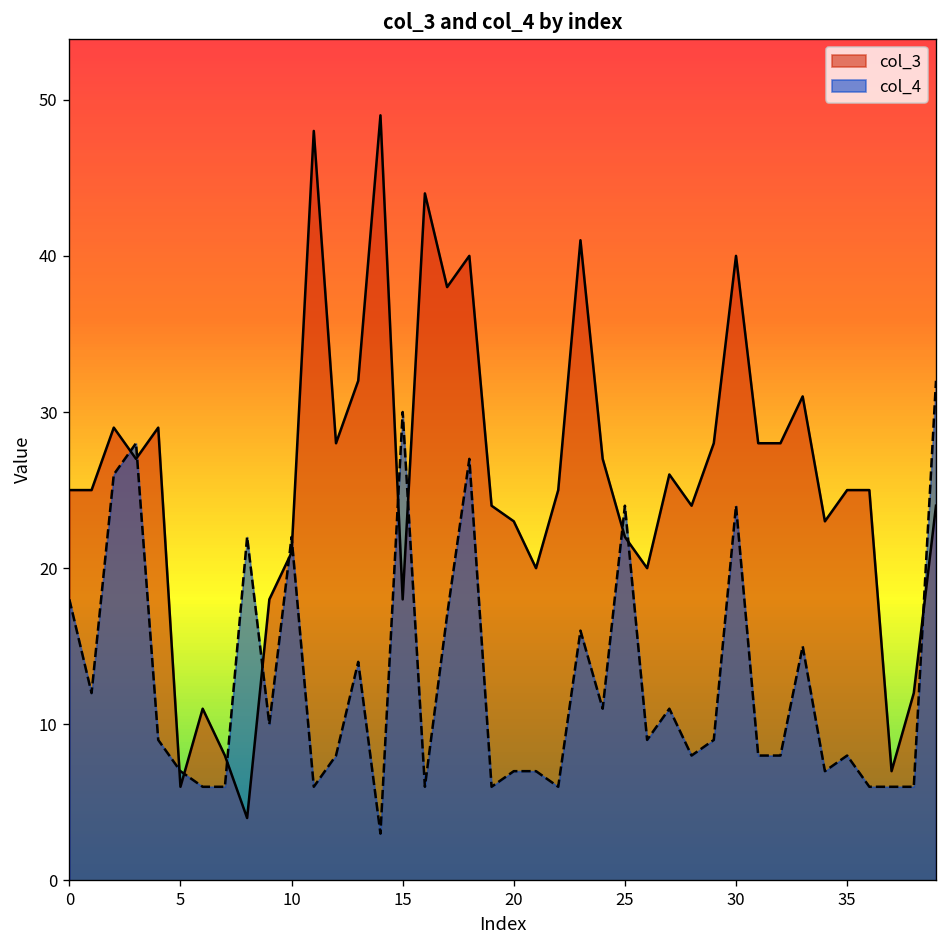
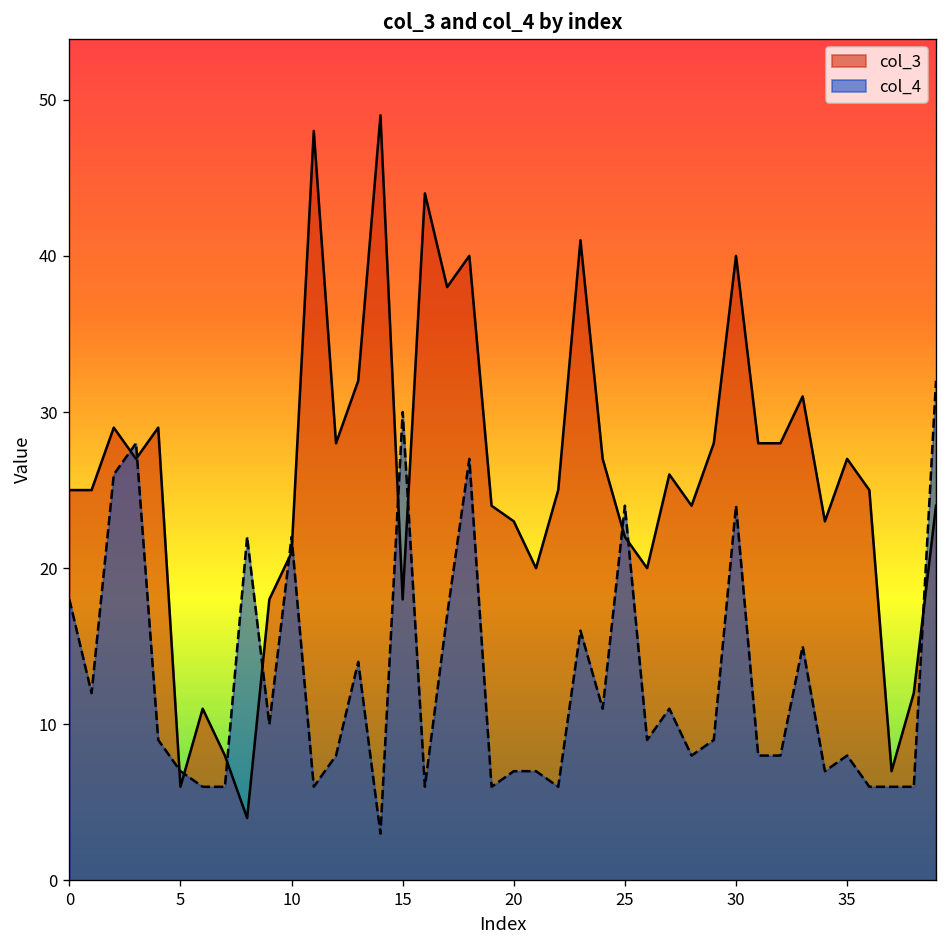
col_3, 35: 25 -> 27
